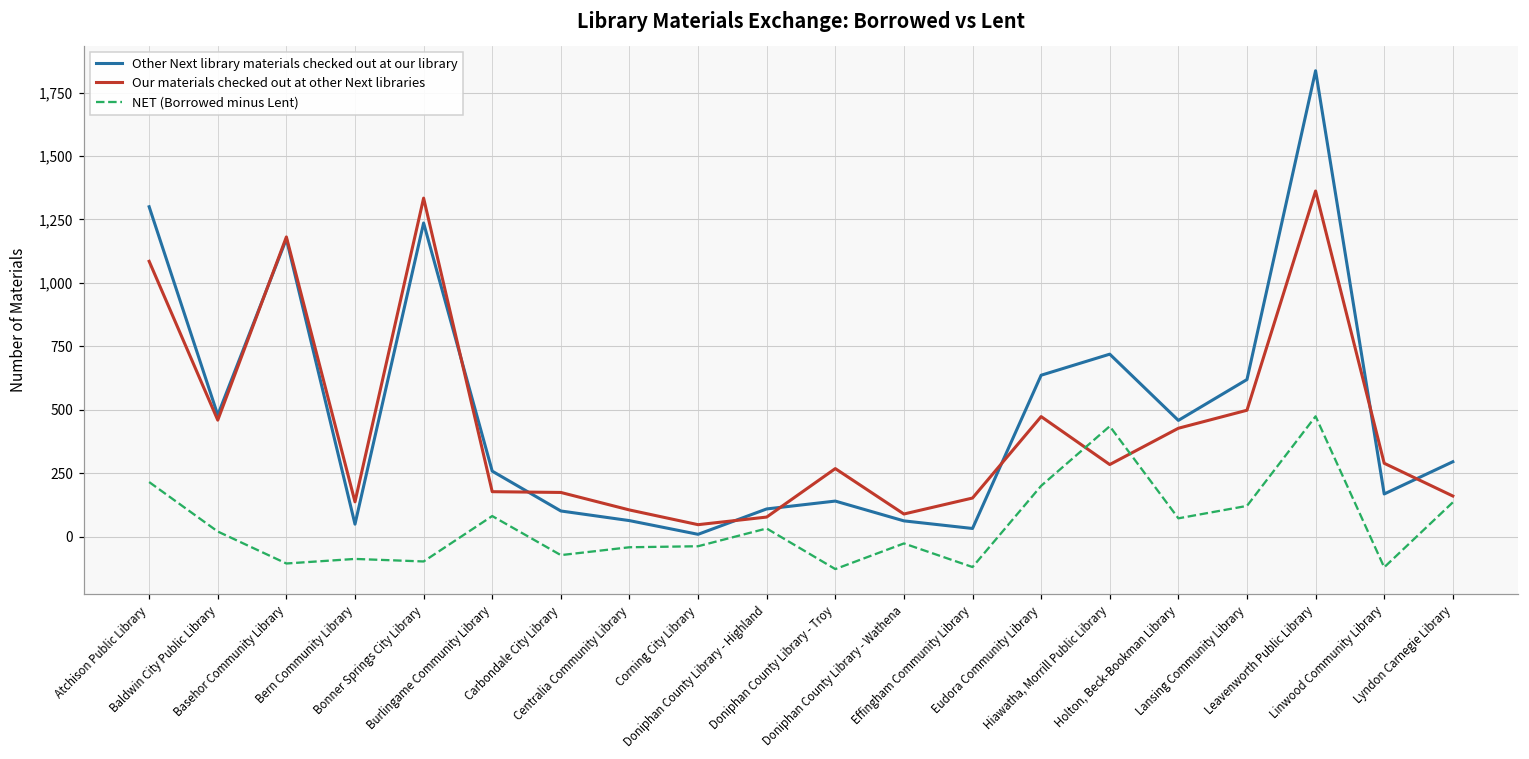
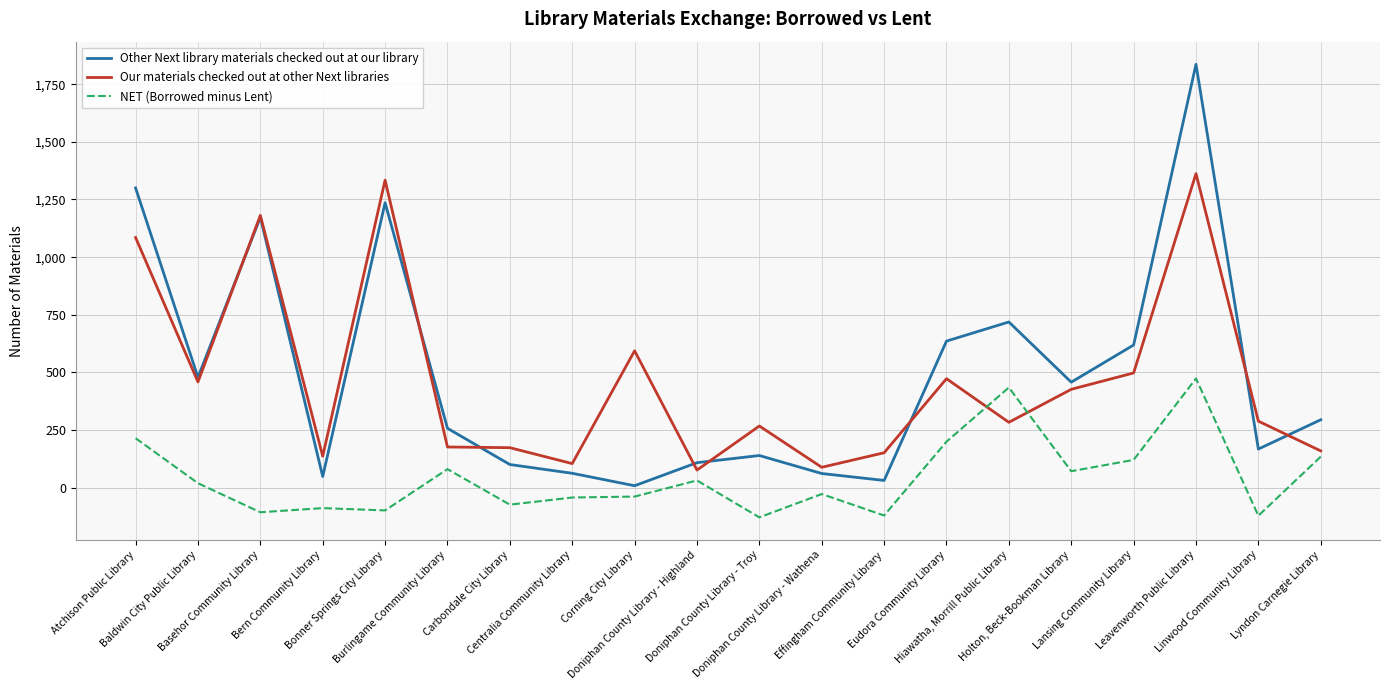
Our materials checked out at other Next libraries, Corning City Library: 50 -> 590
